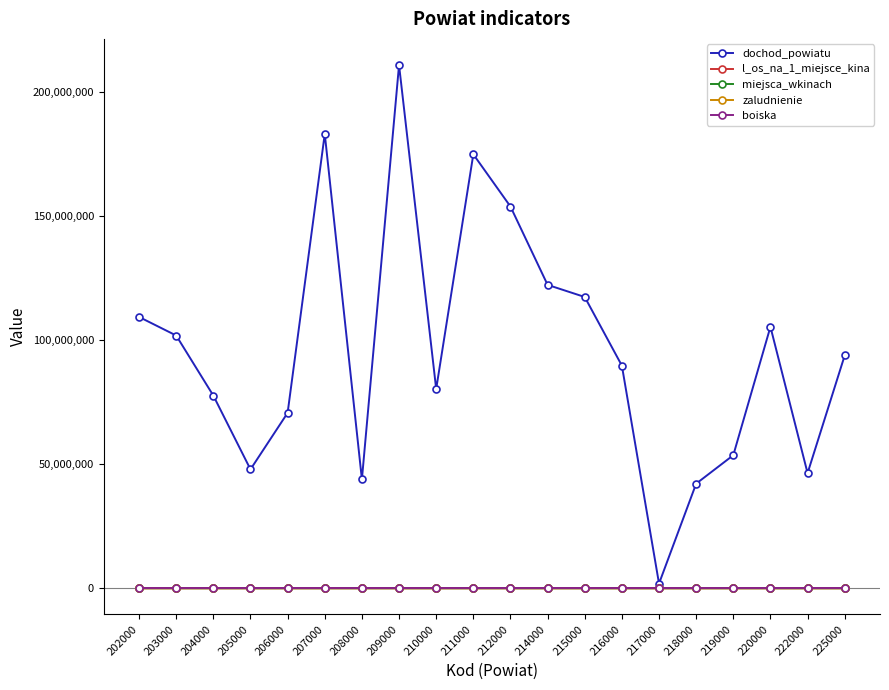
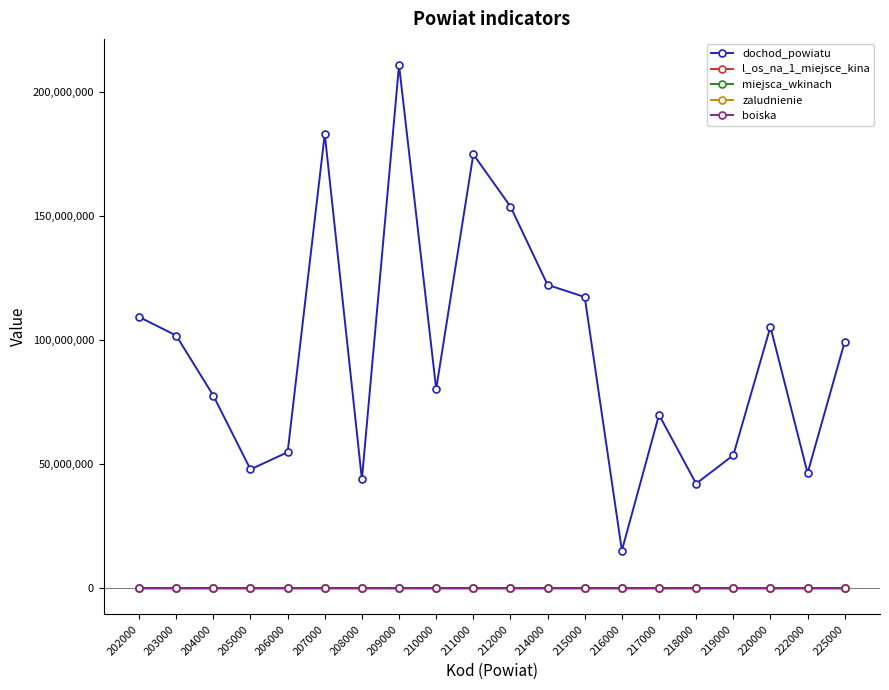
dochod_powiatu, 206000: 71,000,000 -> 55,000,000
dochod_powiatu, 216000: 90,000,000 -> 15,000,000
dochod_powiatu, 217000: 2,000,000 -> 70,000,000
dochod_powiatu, 225000: 94,000,000 -> 99,000,000
